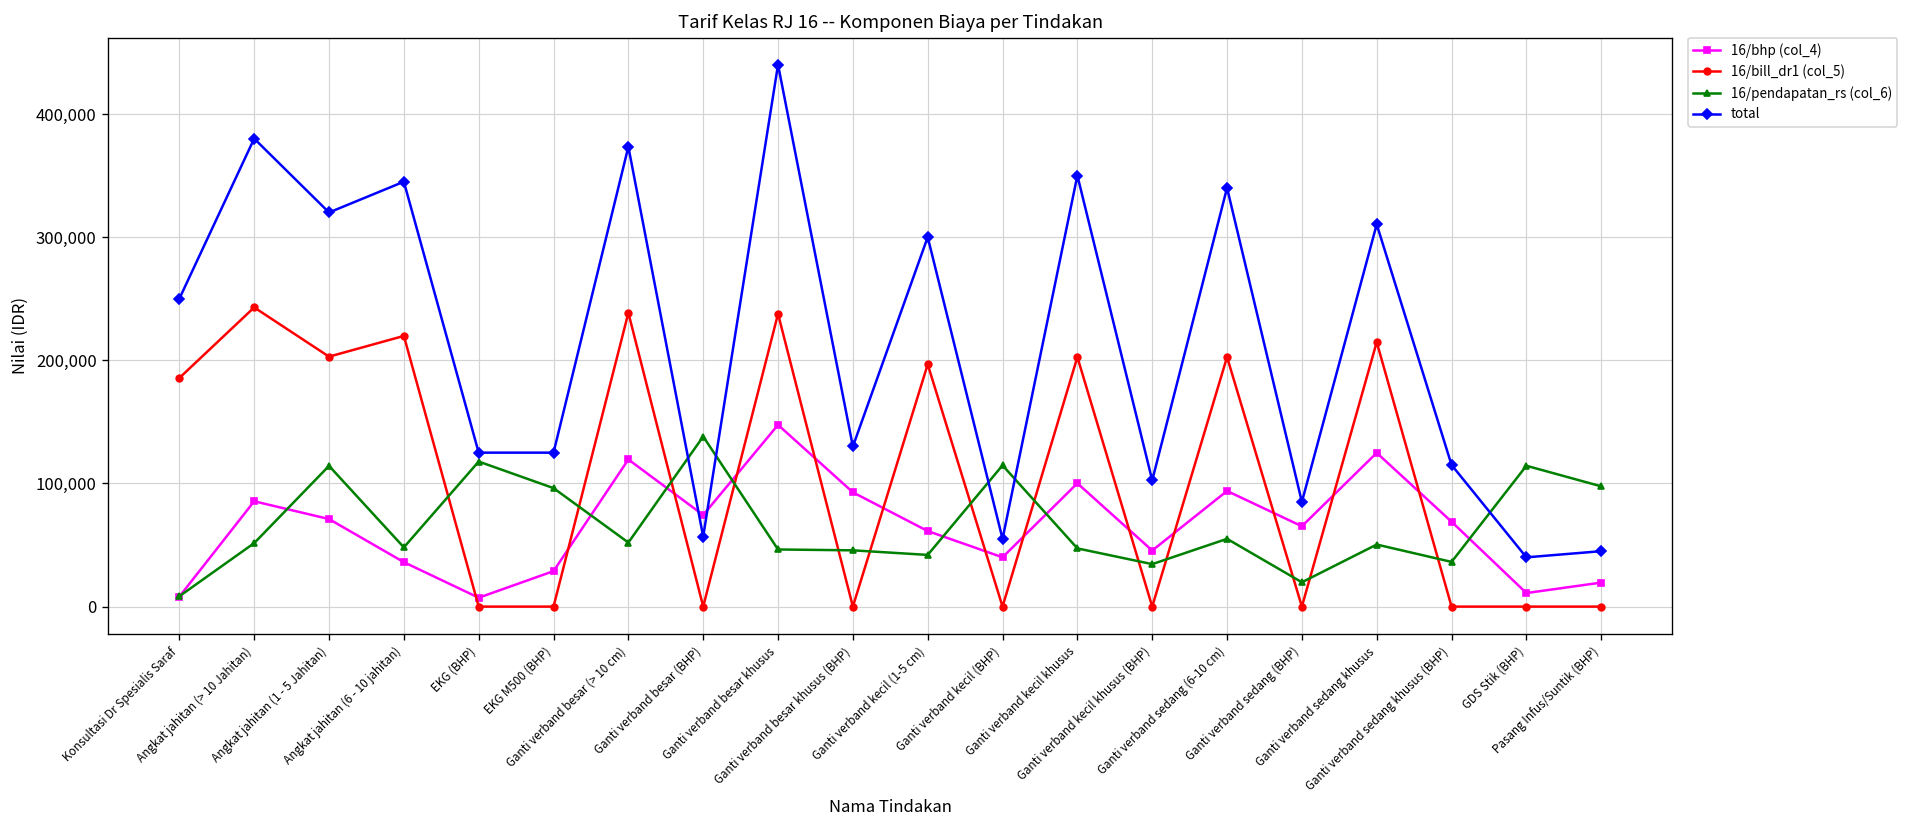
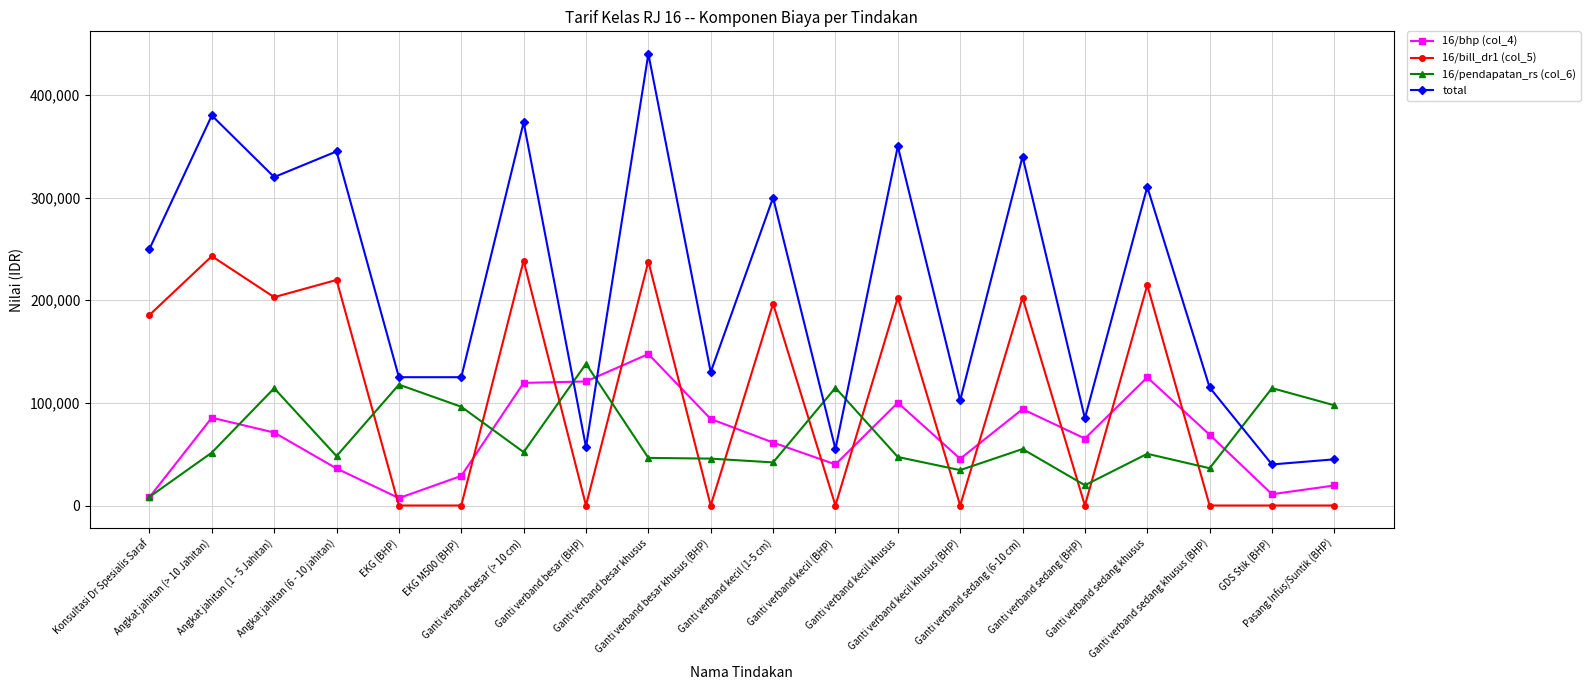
16/bhp (col_4), Ganti verband besar (BHP): 74,000 -> 121,000
16/bhp (col_4), Ganti verband besar khusus (BHP): 93,000 -> 84,000
